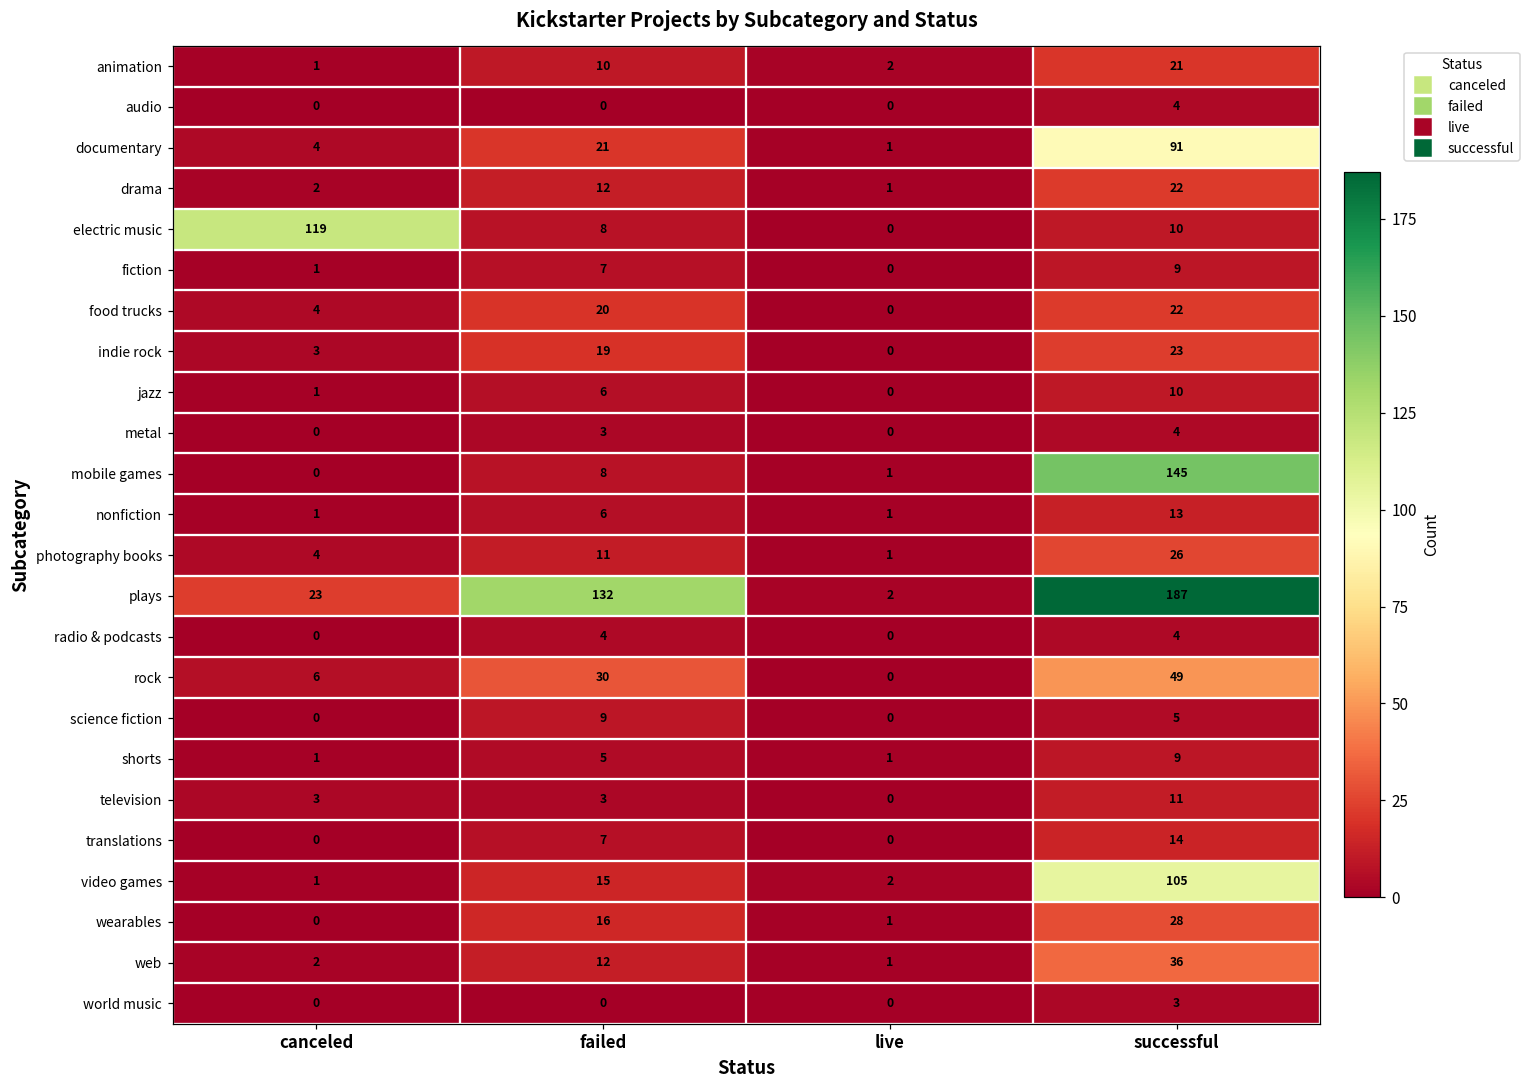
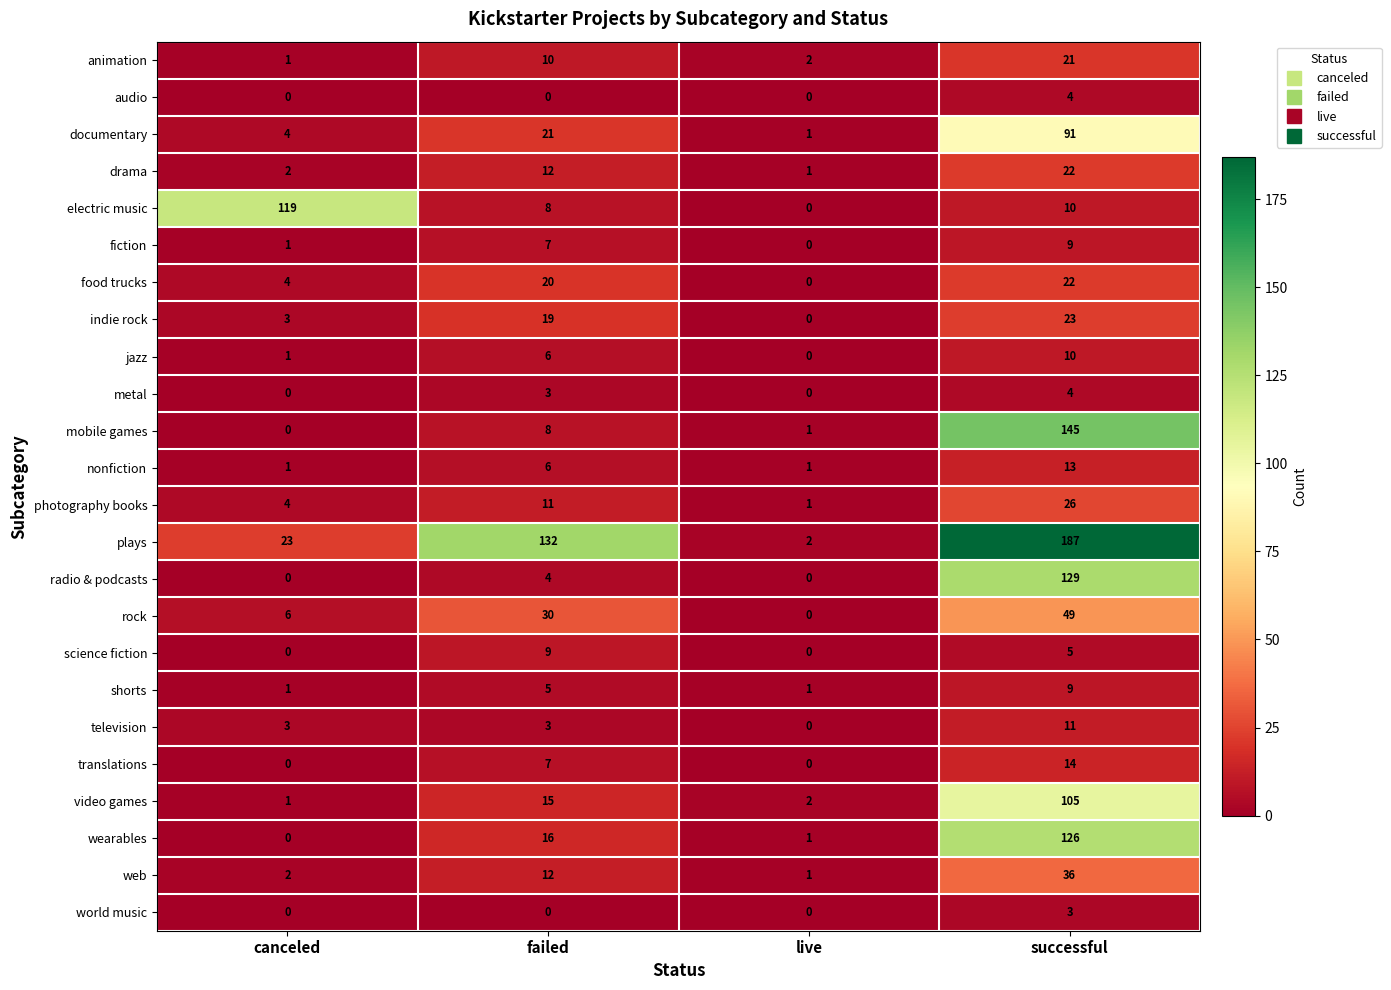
radio & podcasts, successful: 4 -> 129
wearables, successful: 28 -> 126
